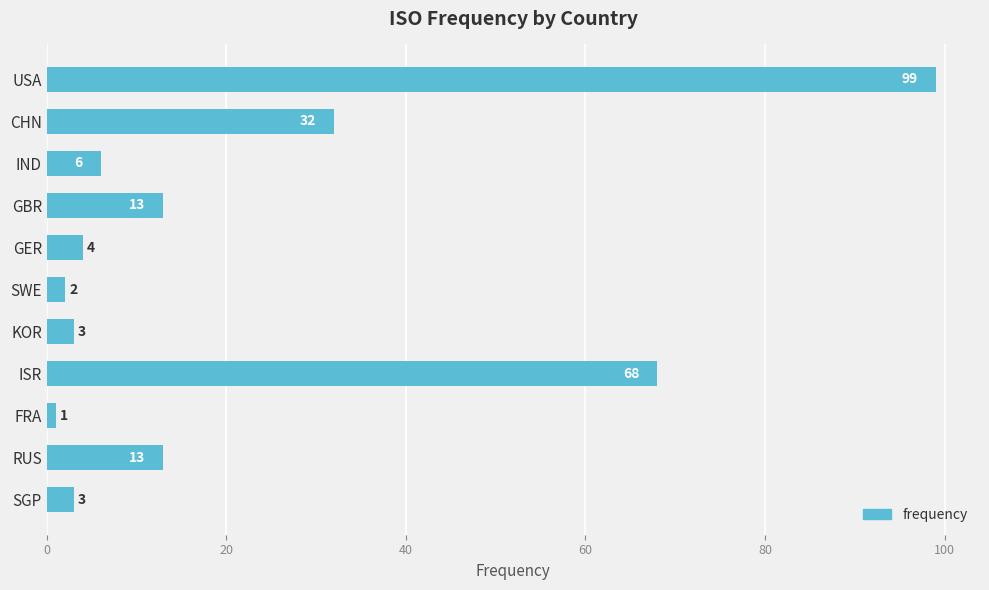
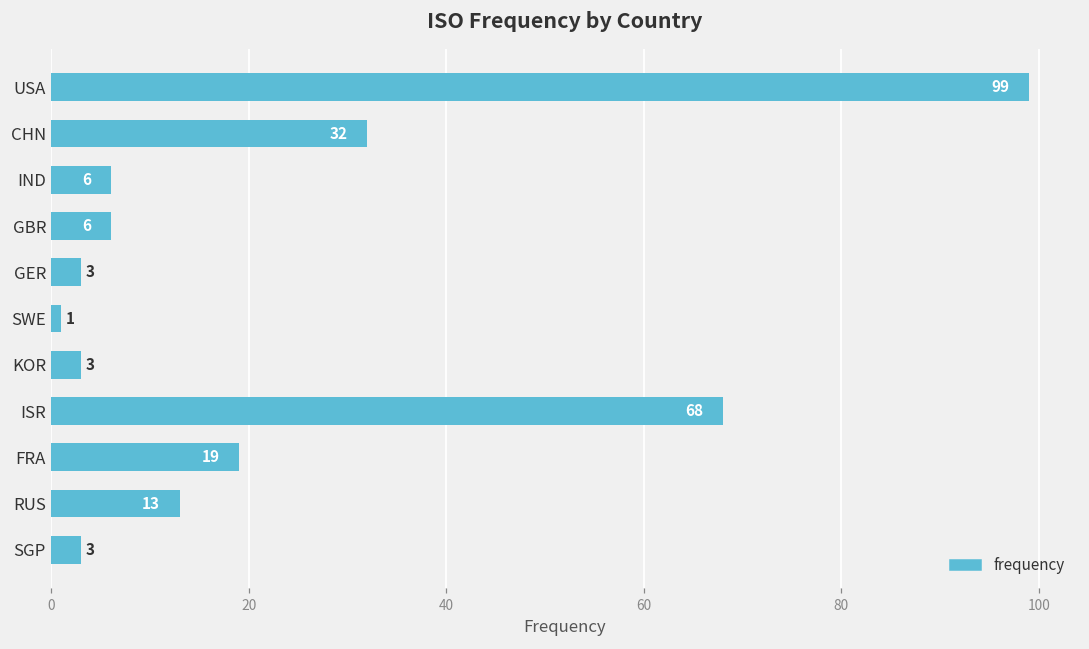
GBR: 13 -> 6
GER: 4 -> 3
SWE: 2 -> 1
FRA: 1 -> 19
